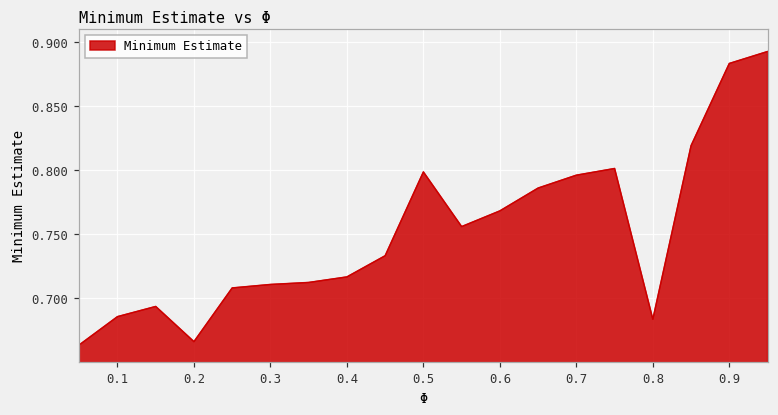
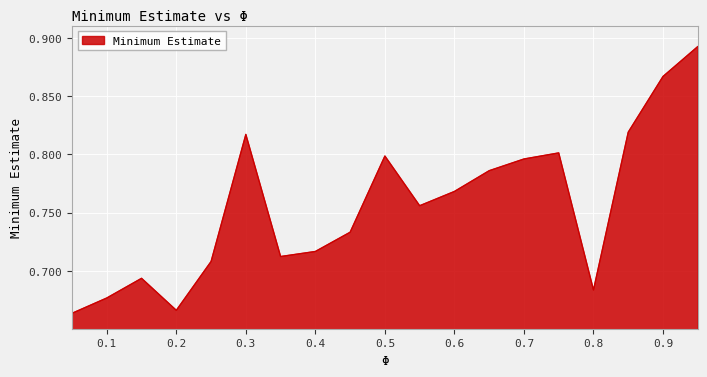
0.1: 0.686 -> 0.677
0.3: 0.711 -> 0.817
0.9: 0.883 -> 0.867
